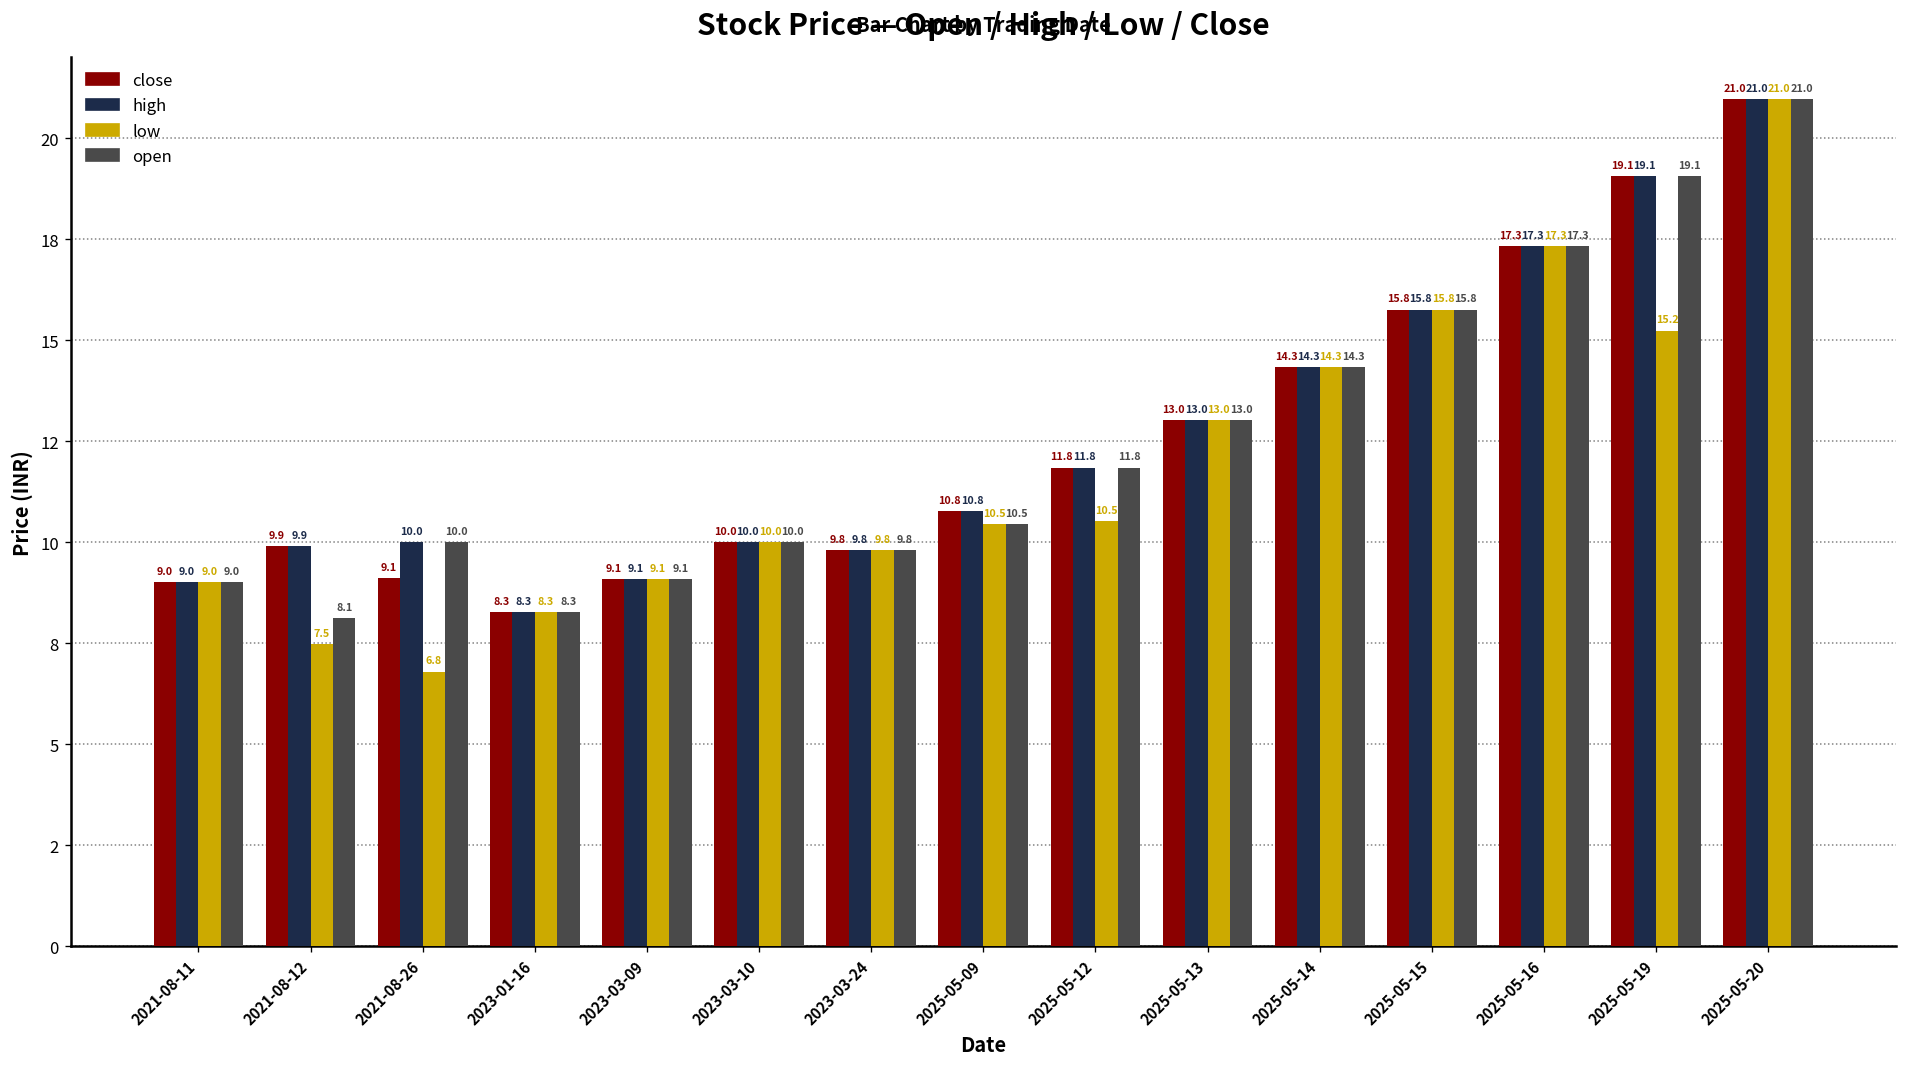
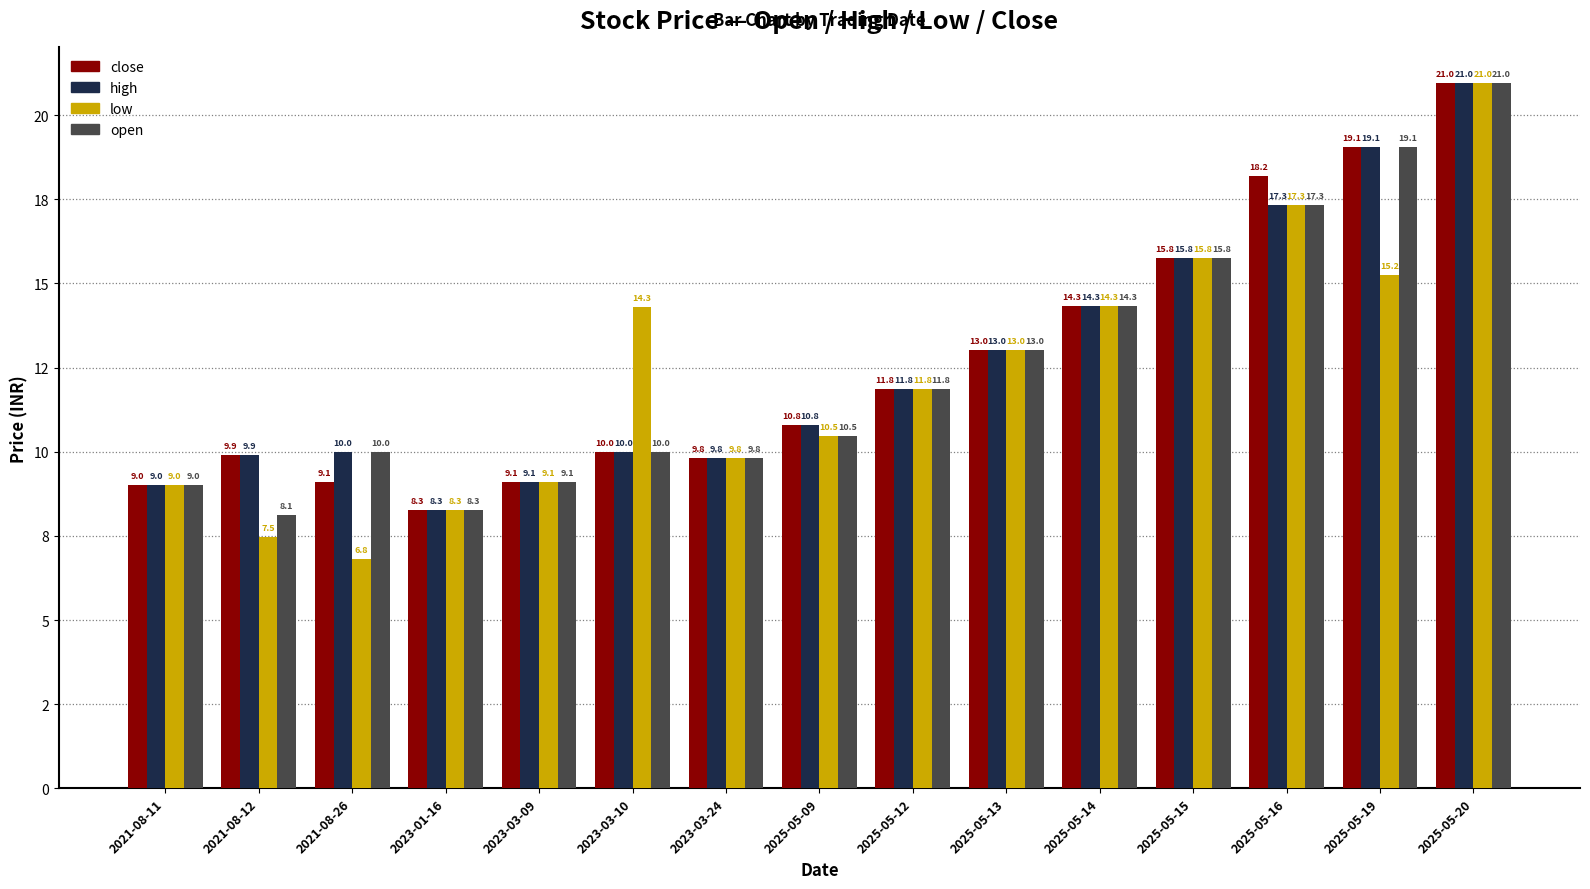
low, 2023-03-10: 10.0 -> 14.3
low, 2025-05-12: 10.5 -> 11.8
close, 2025-05-16: 17.3 -> 18.2
